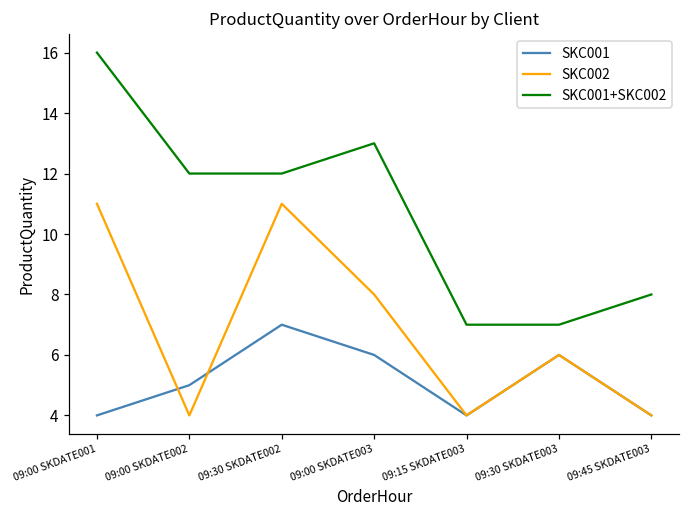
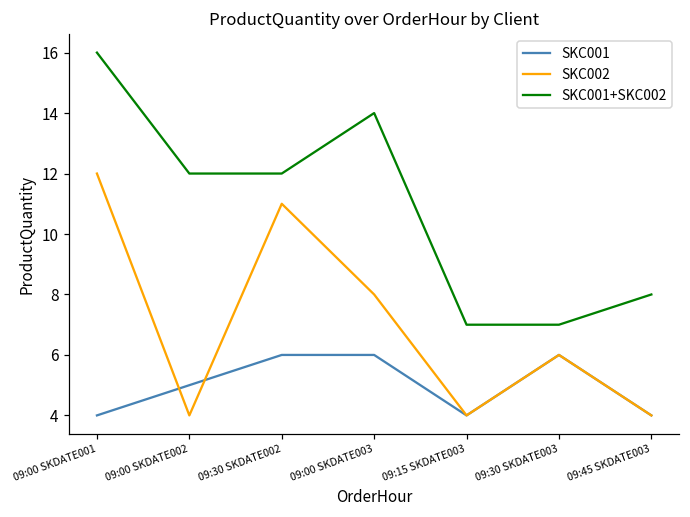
SKC002, 09:00 SKDATE001: 11 -> 12
SKC001, 09:30 SKDATE002: 7 -> 6
SKC001+SKC002, 09:00 SKDATE003: 13 -> 14
